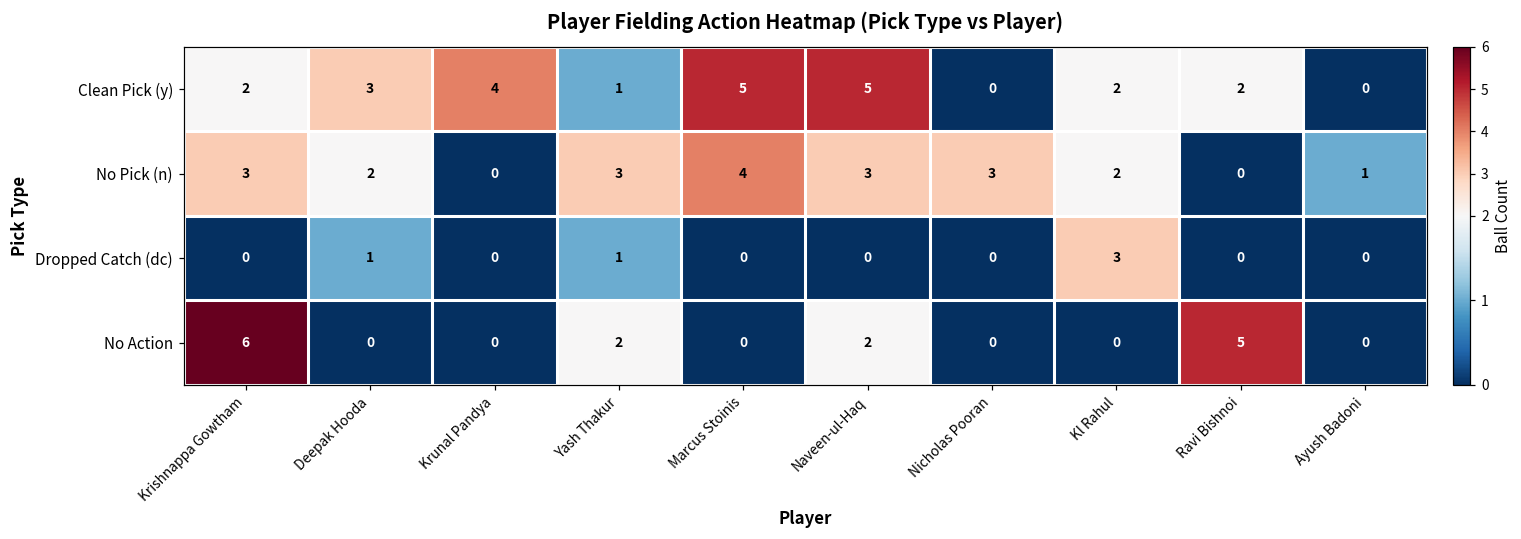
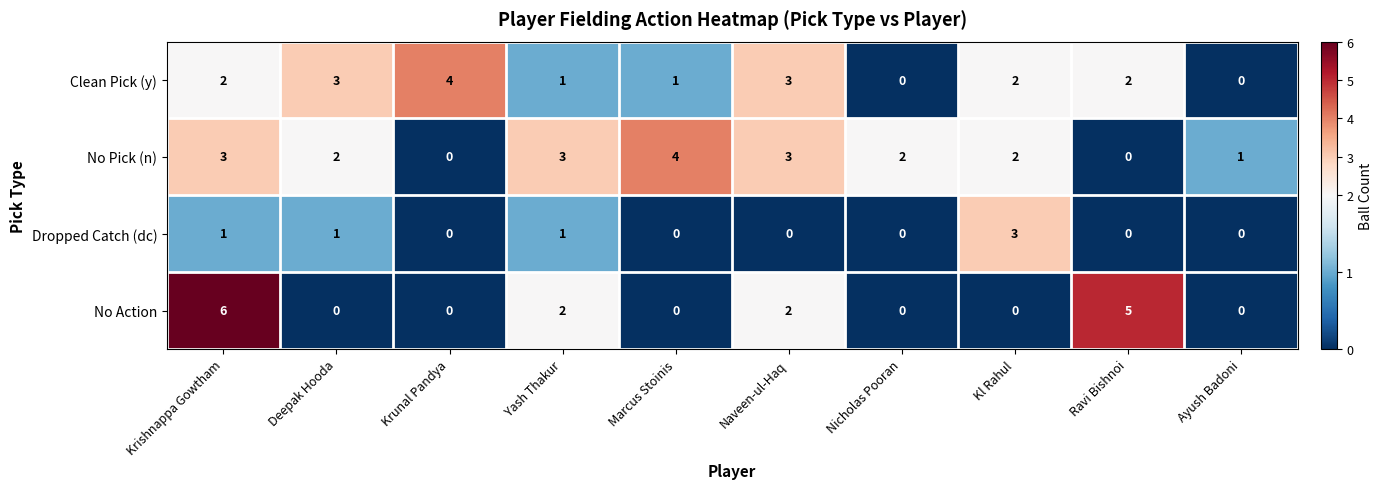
Clean Pick (y), Marcus Stoinis: 5 -> 1
Clean Pick (y), Naveen-ul-Haq: 5 -> 3
No Pick (n), Nicholas Pooran: 3 -> 2
Dropped Catch (dc), Krishnappa Gowtham: 0 -> 1
